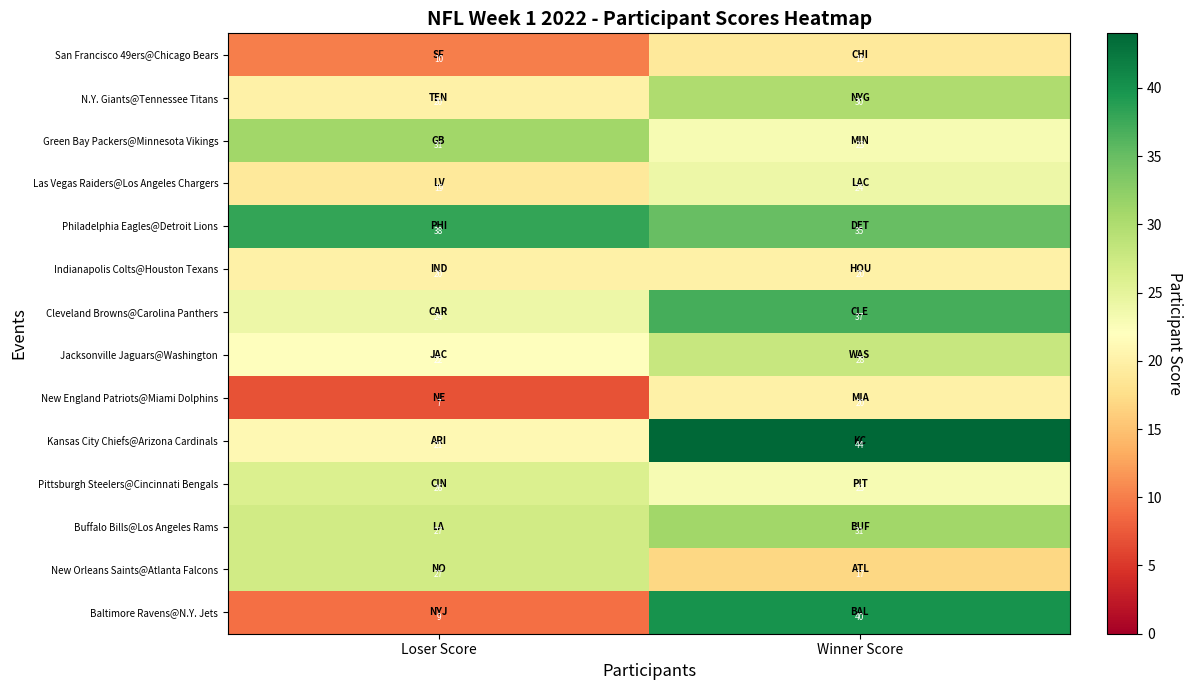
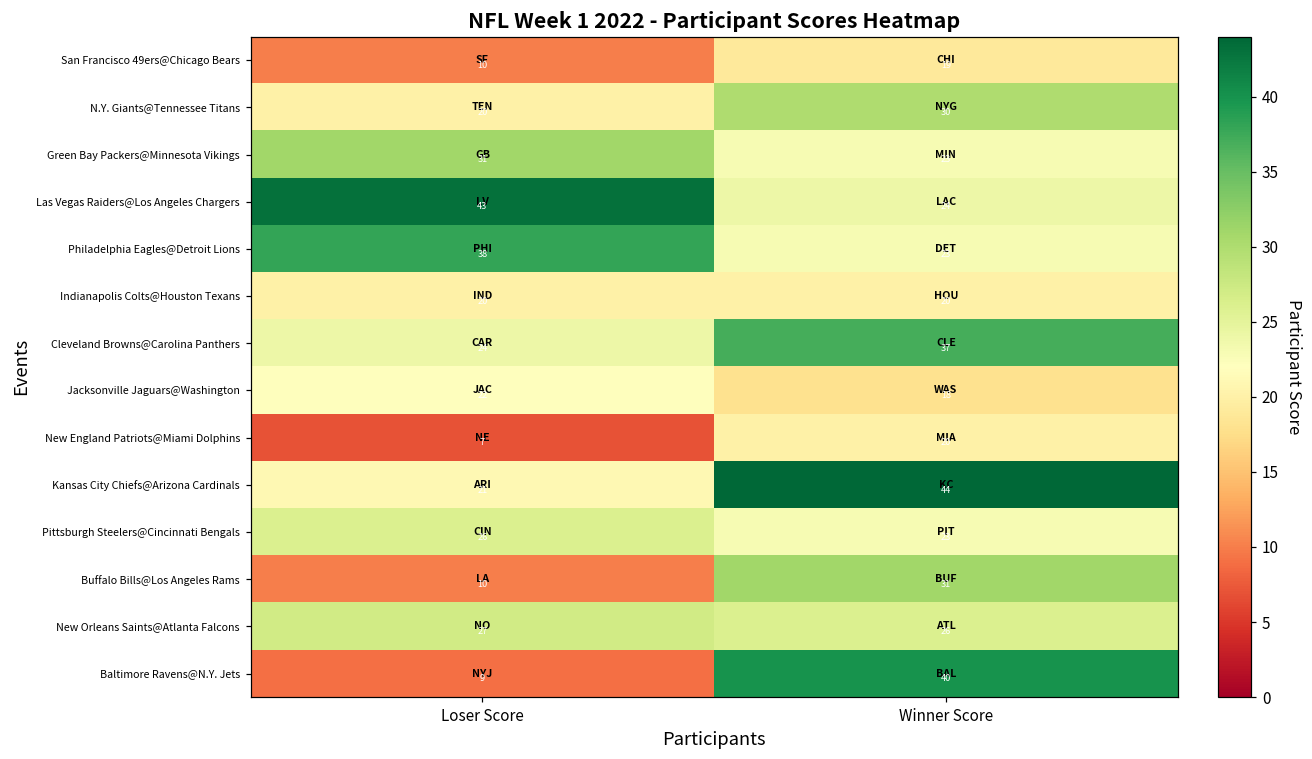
Las Vegas Raiders@Los Angeles Chargers, Loser Score: 19 -> 43
Philadelphia Eagles@Detroit Lions, Winner Score: 35 -> 23
Jacksonville Jaguars@Washington, Winner Score: 28 -> 18
Buffalo Bills@Los Angeles Rams, Loser Score: 27 -> 10
New Orleans Saints@Atlanta Falcons, Winner Score: 17 -> 26
